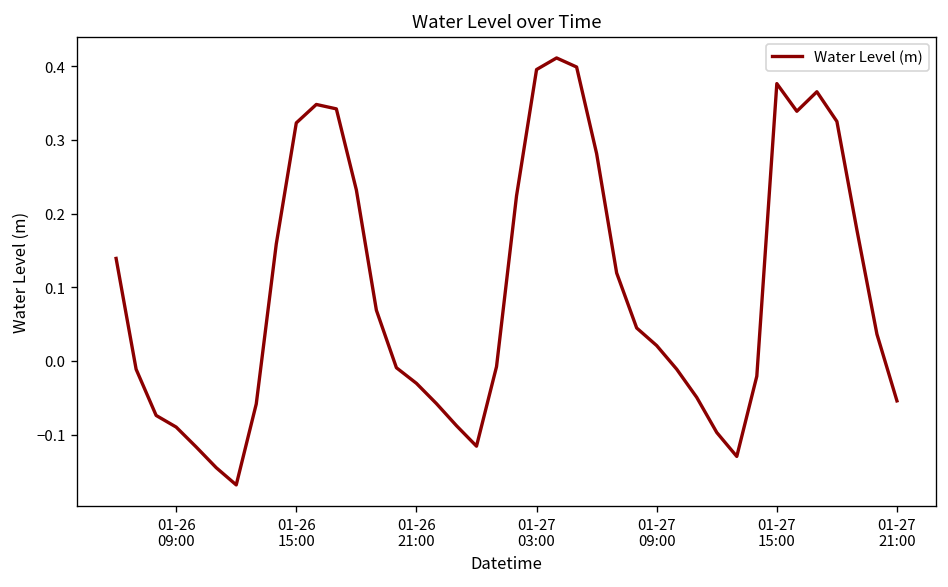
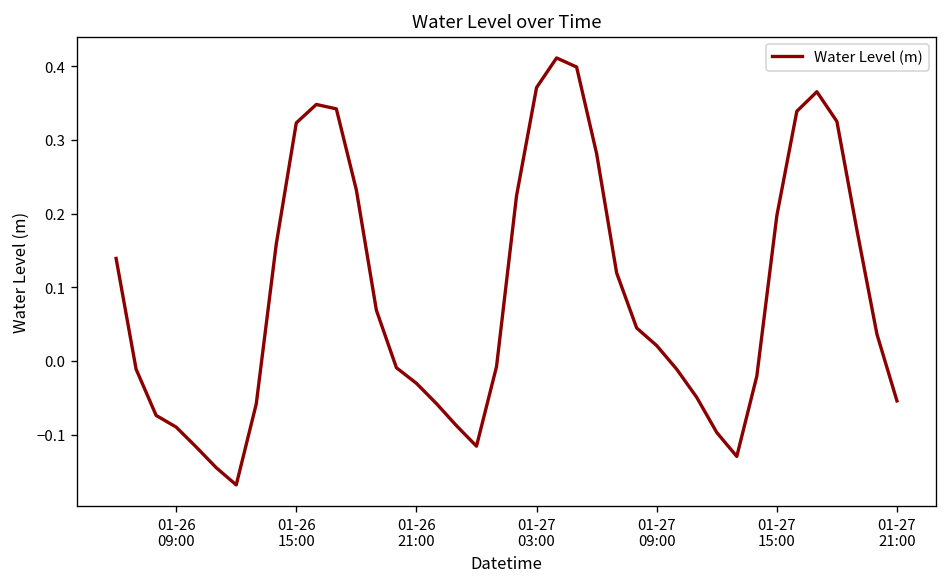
01-27 03:00: 0.40 -> 0.37
01-27 15:00: 0.38 -> 0.20
